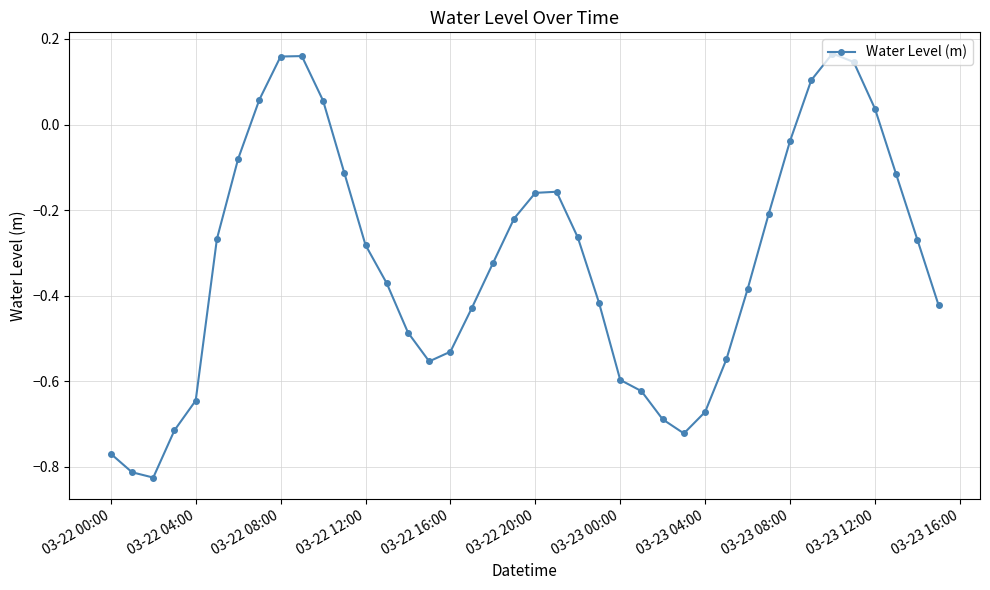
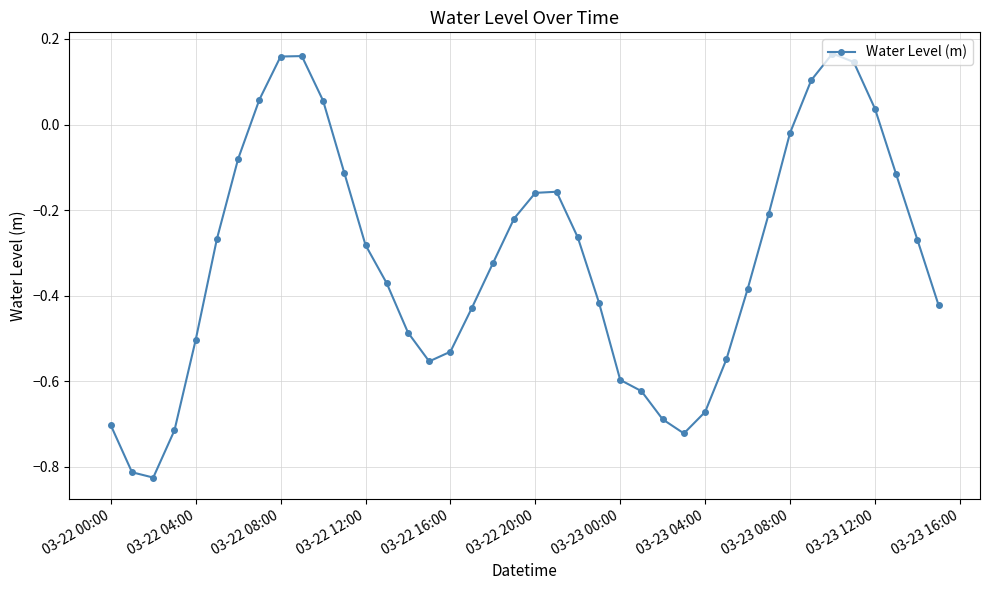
03-22 00:00: -0.77 -> -0.70
03-22 04:00: -0.65 -> -0.50
03-23 08:00: -0.04 -> -0.02
